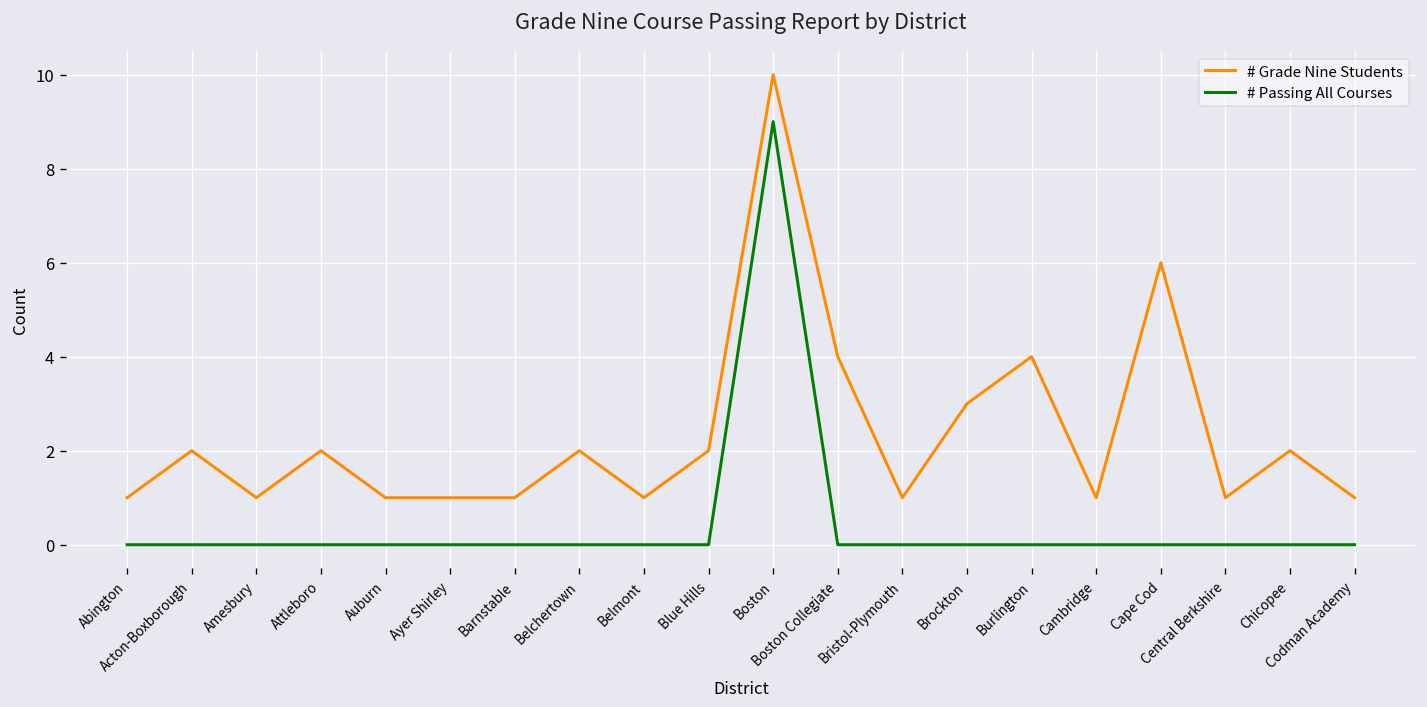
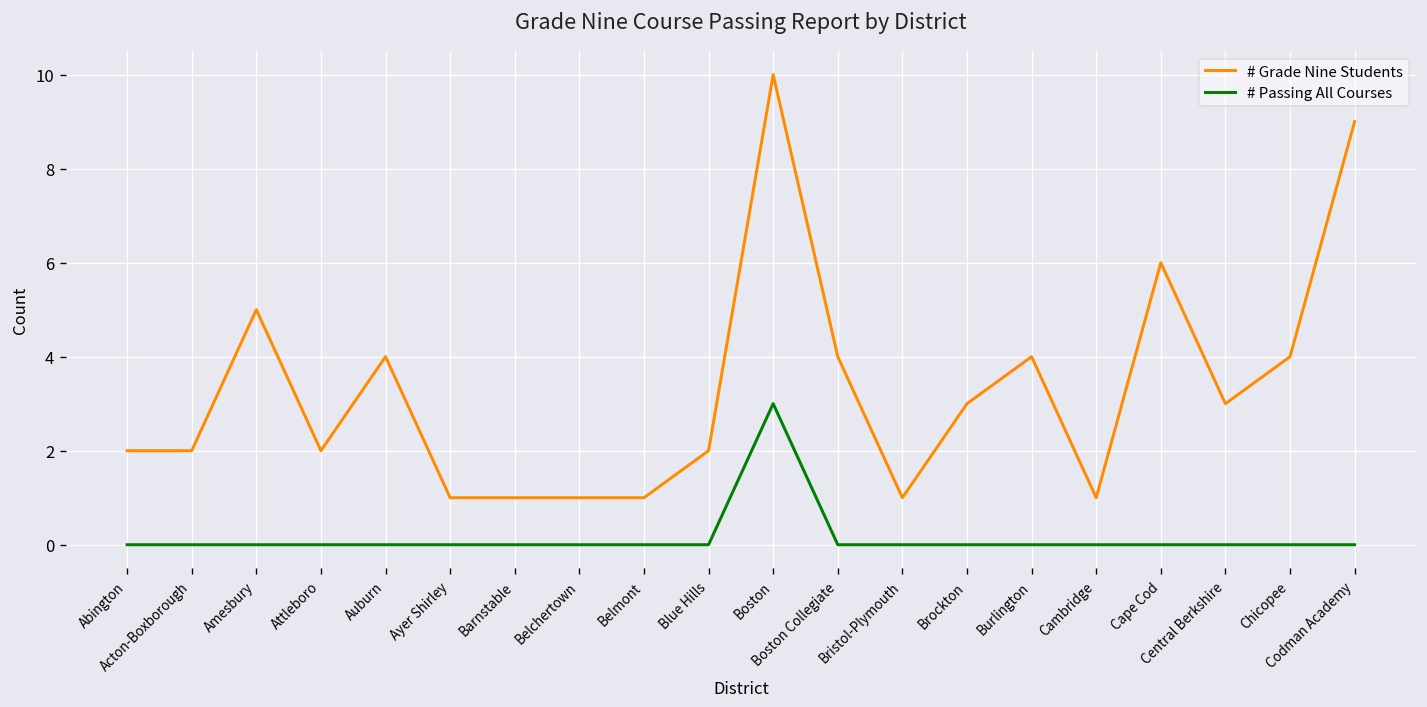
# Grade Nine Students, Abington: 1 -> 2
# Grade Nine Students, Amesbury: 1 -> 5
# Grade Nine Students, Auburn: 1 -> 4
# Grade Nine Students, Belchertown: 2 -> 1
# Passing All Courses, Boston: 9 -> 3
# Grade Nine Students, Central Berkshire: 1 -> 3
# Grade Nine Students, Chicopee: 2 -> 4
# Grade Nine Students, Codman Academy: 1 -> 9
